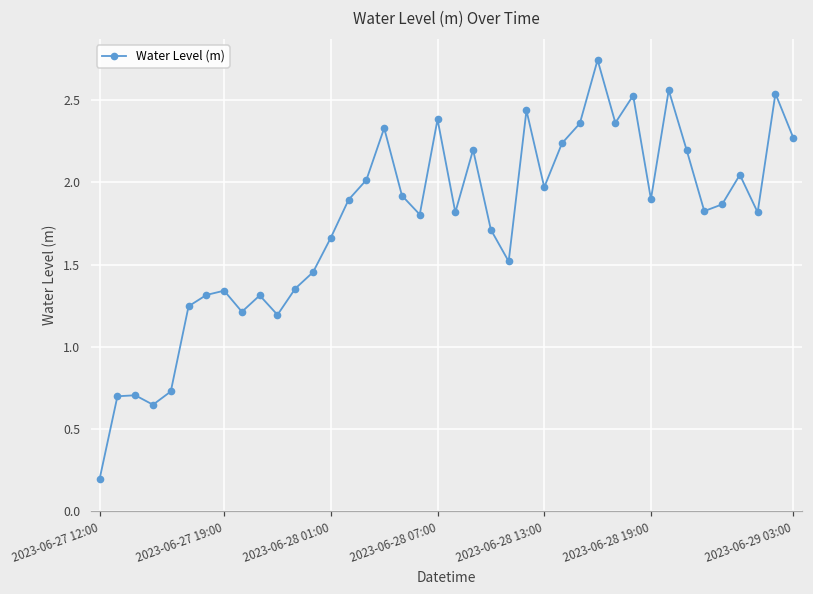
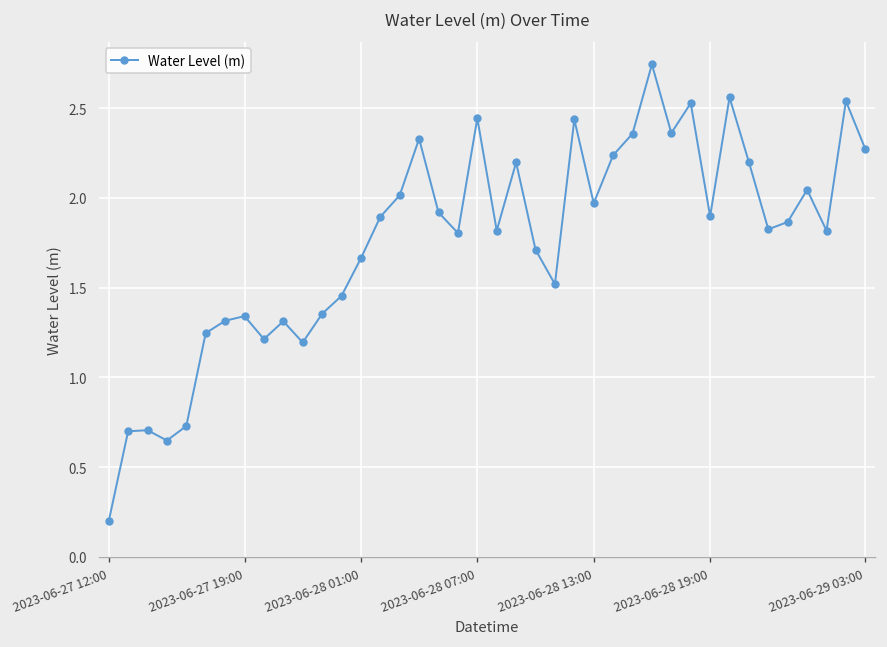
2023-06-28 07:00: 2.38 -> 2.44
